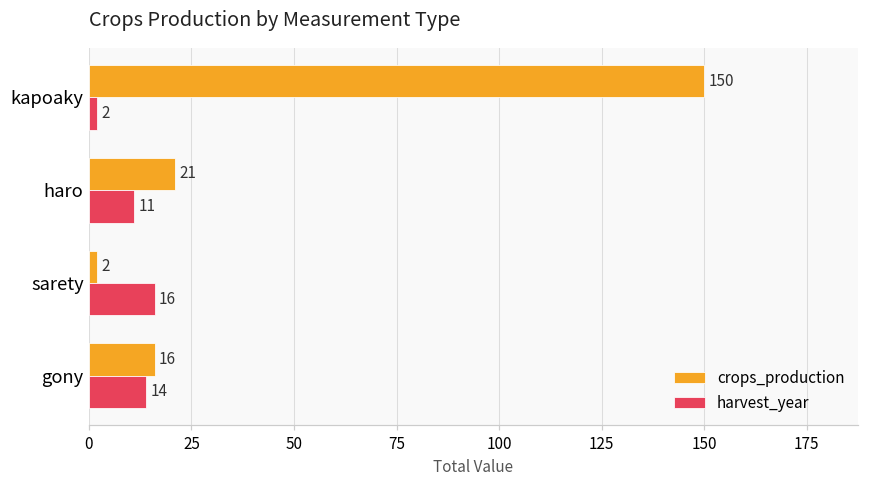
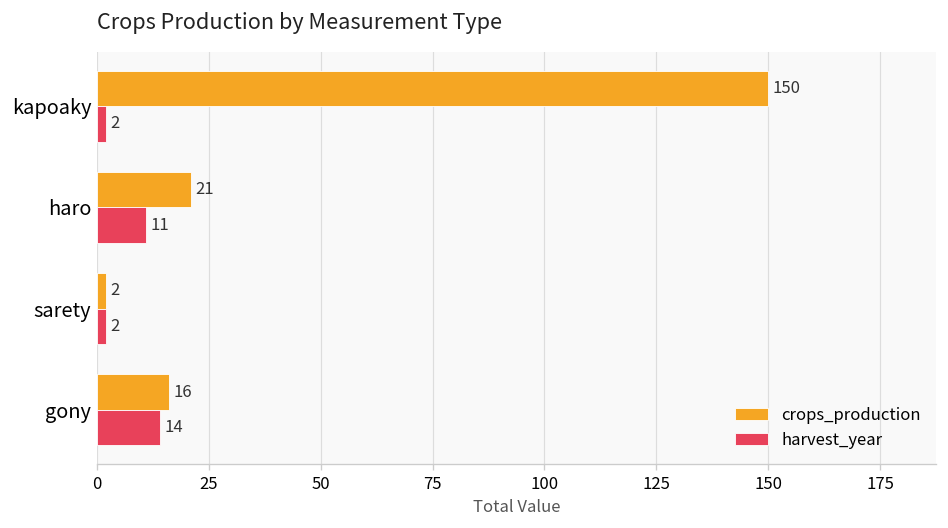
harvest_year, sarety: 16 -> 2
